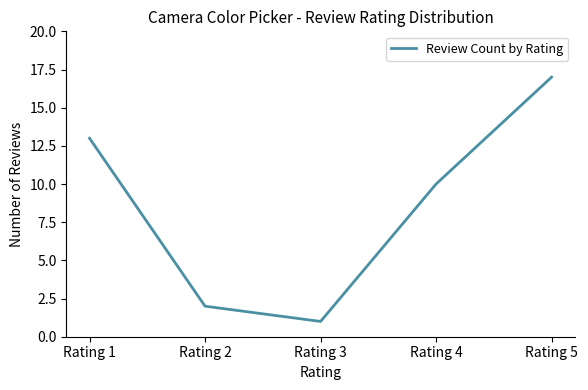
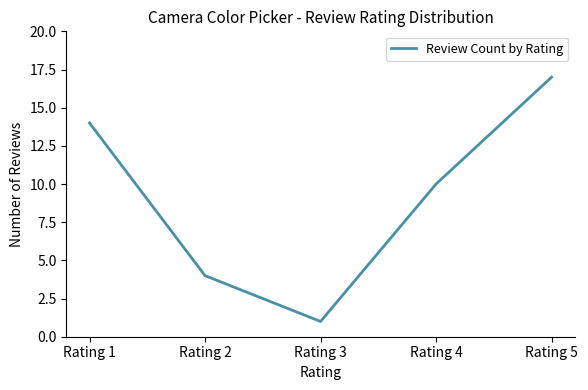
Rating 1: 13 -> 14
Rating 2: 2 -> 4
